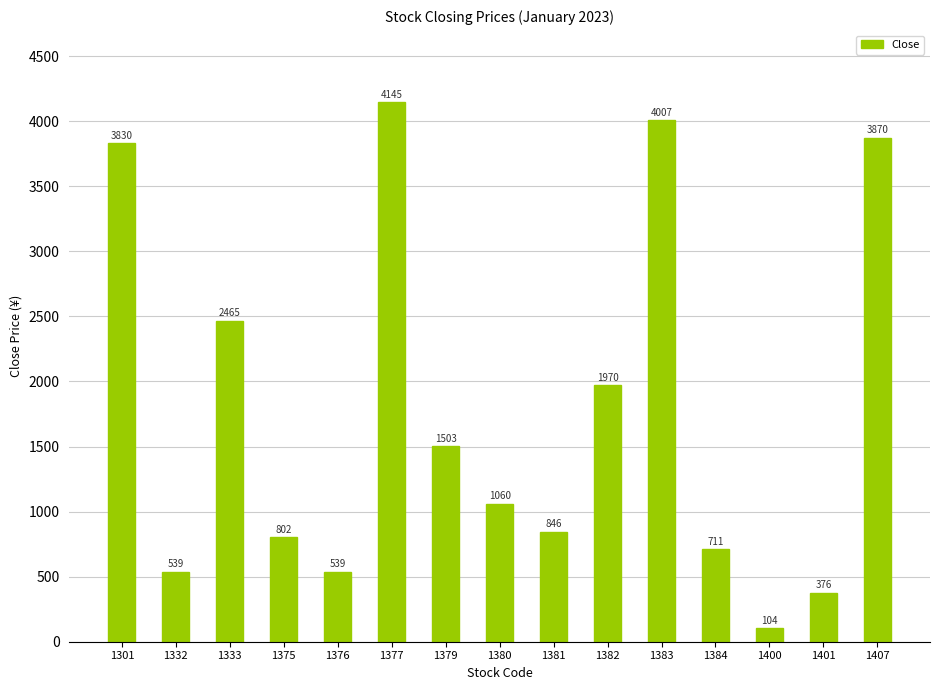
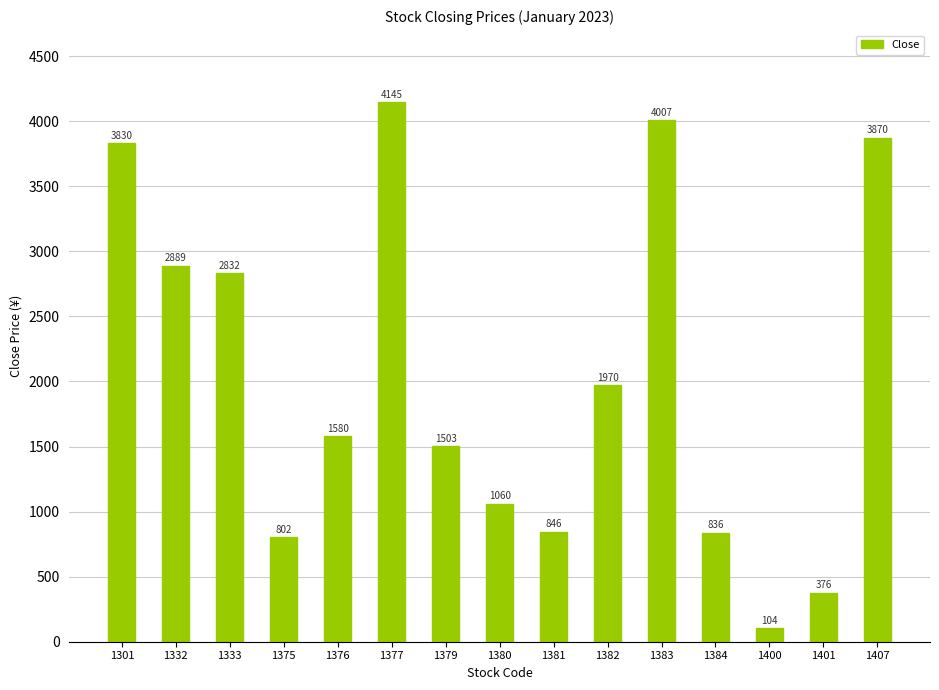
1332: 539 -> 2889
1333: 2465 -> 2832
1376: 539 -> 1580
1384: 711 -> 836
